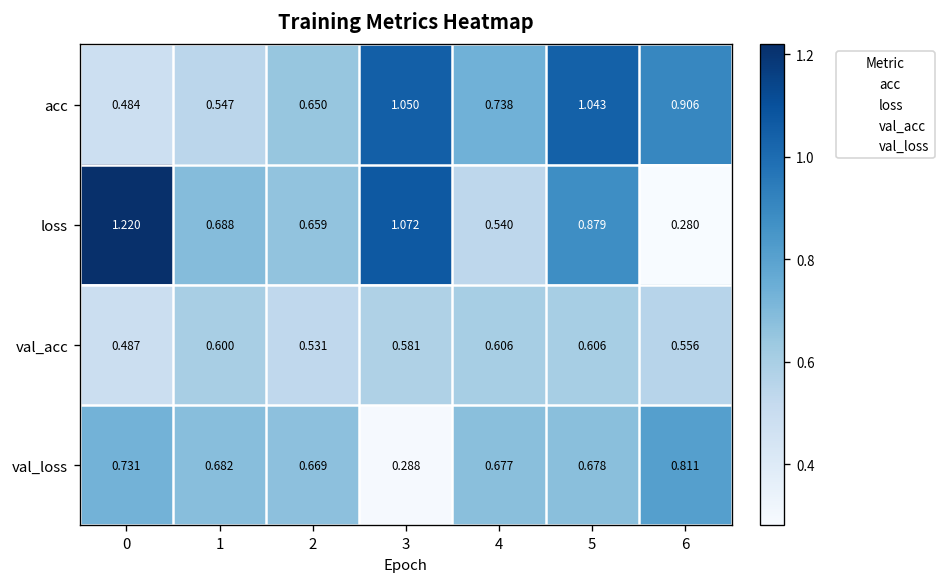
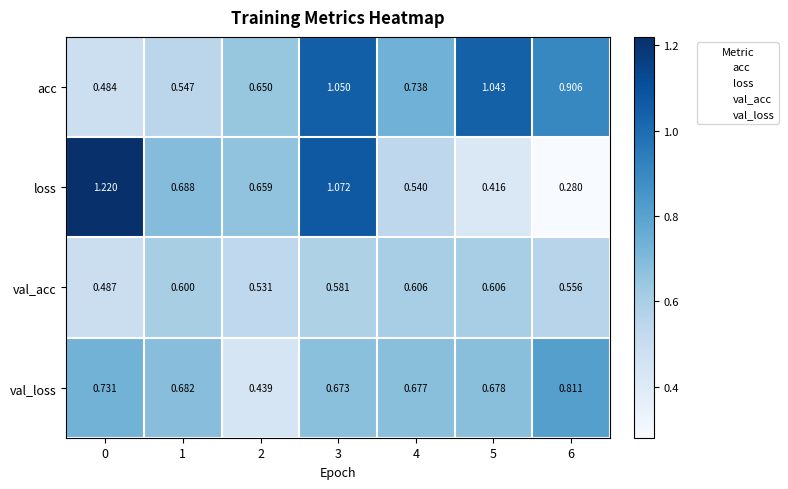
loss, 5: 0.879 -> 0.416
val_loss, 2: 0.669 -> 0.439
val_loss, 3: 0.288 -> 0.673
